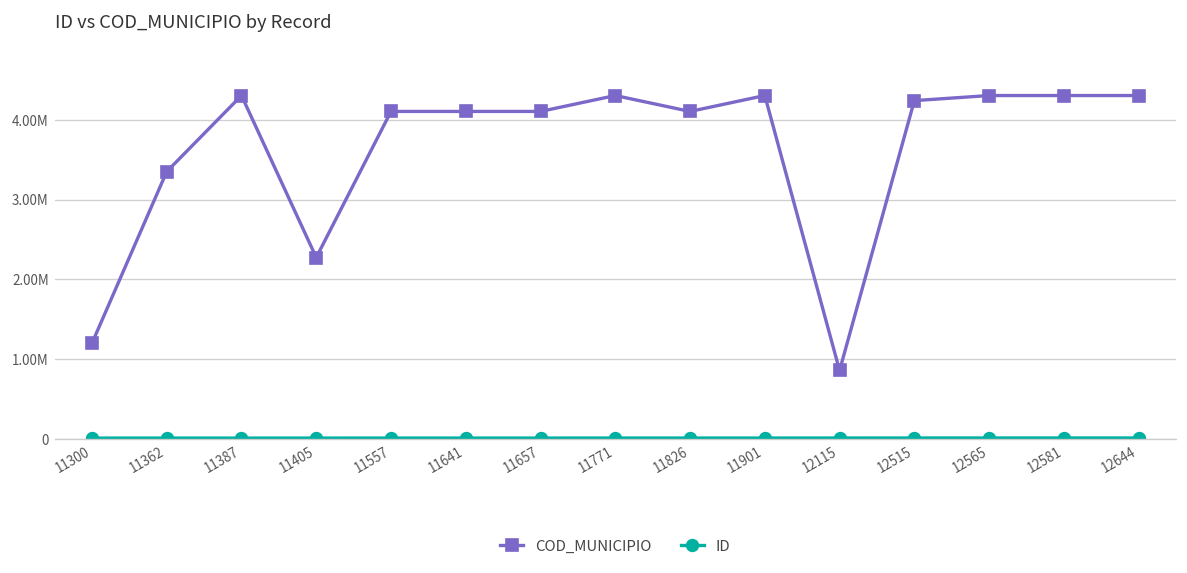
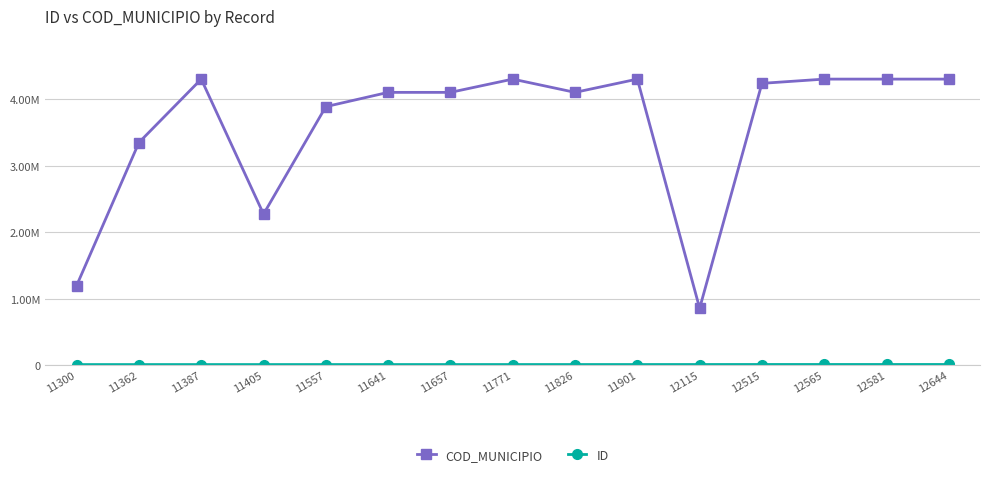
COD_MUNICIPIO, 11557: 4100000 -> 3900000
